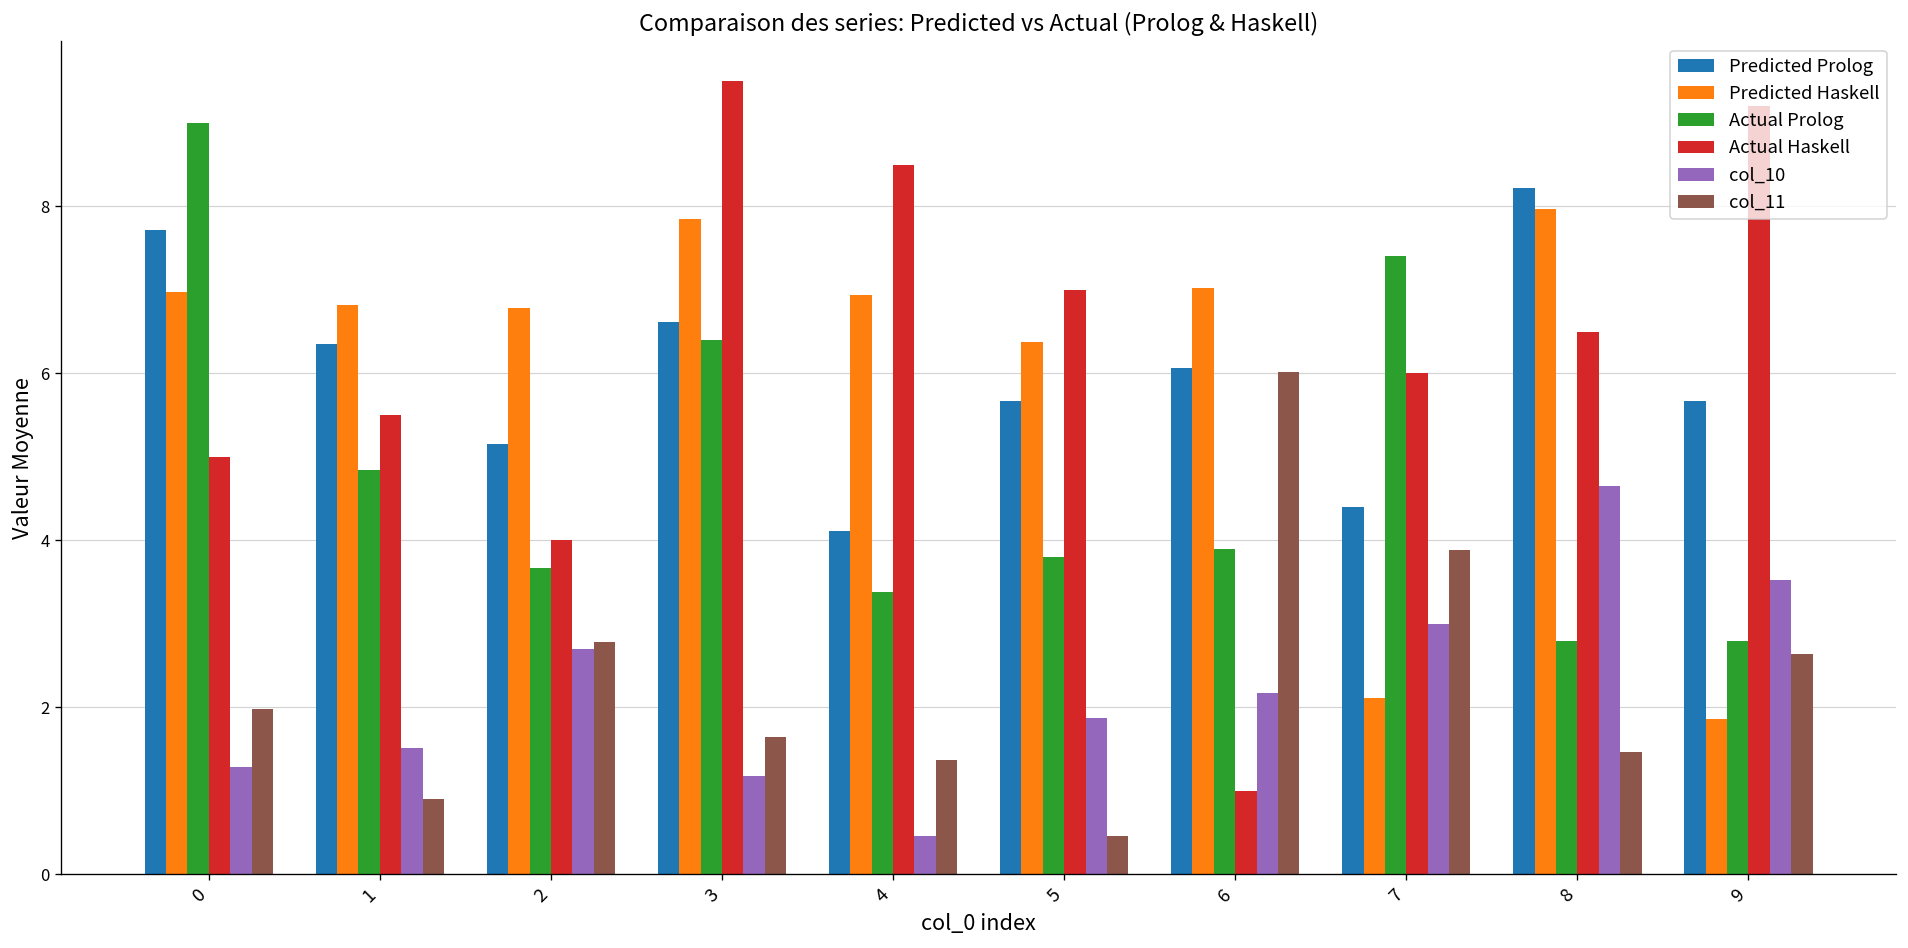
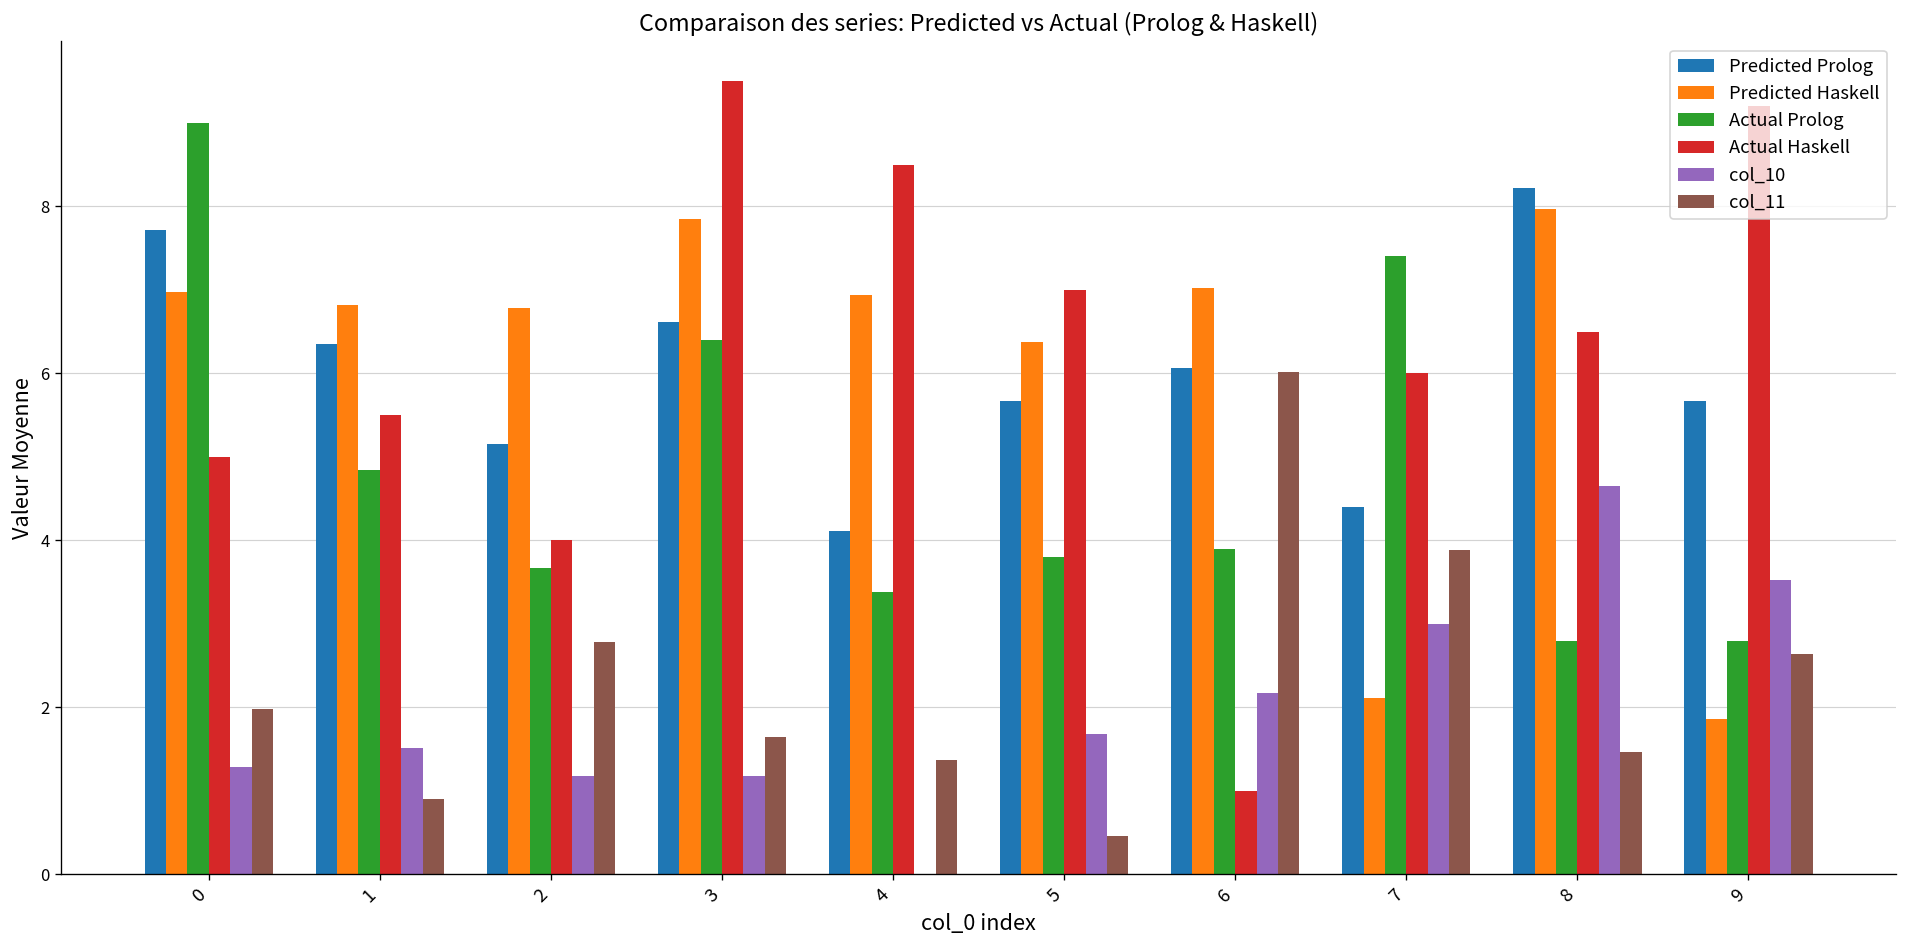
col_10, 2: 2.7 -> 1.2
col_10, 4: 0.5 -> 0.0
col_10, 5: 1.9 -> 1.7
